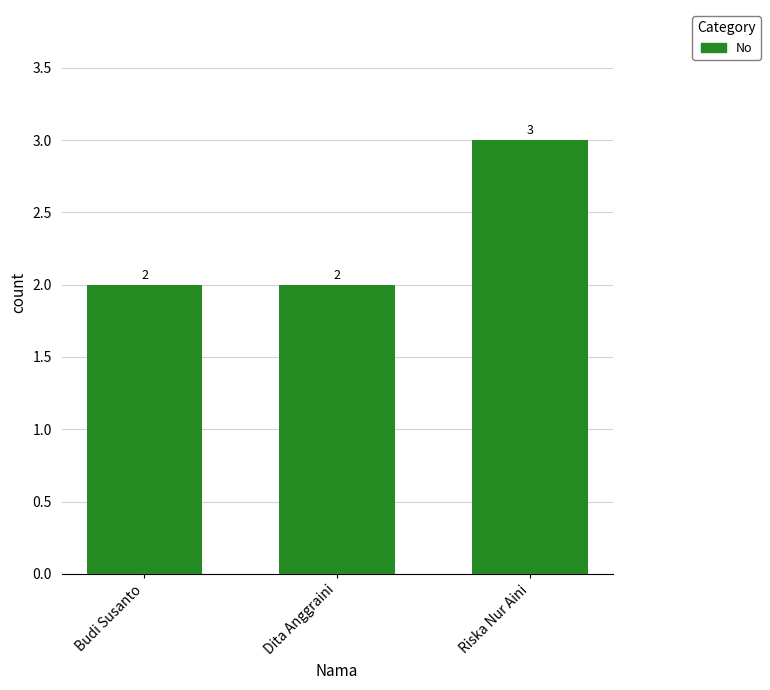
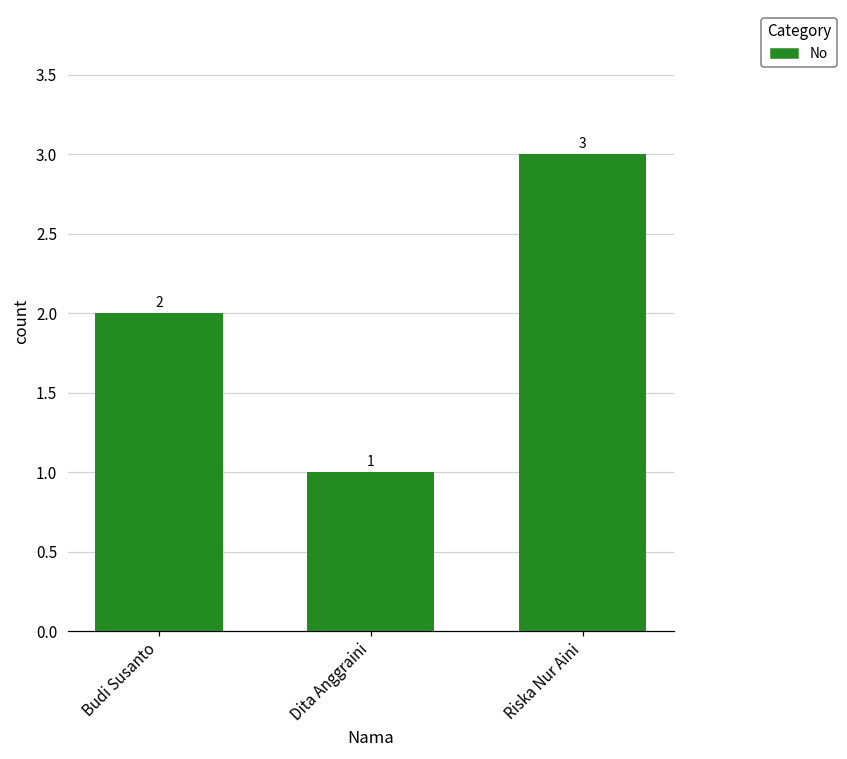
Dita Anggraini: 2 -> 1
